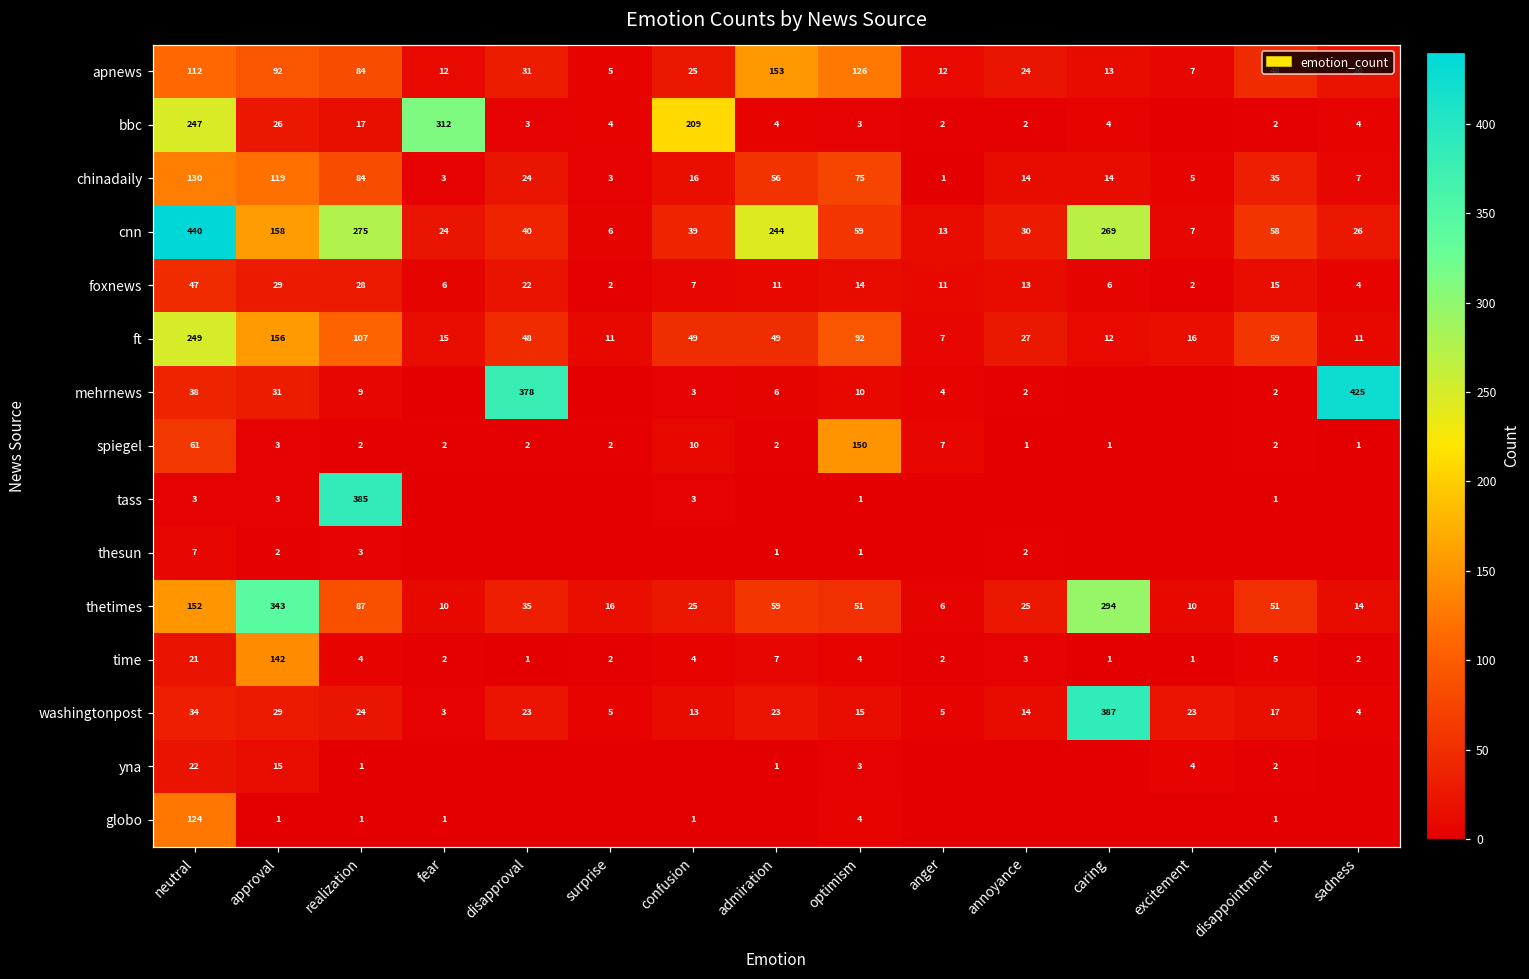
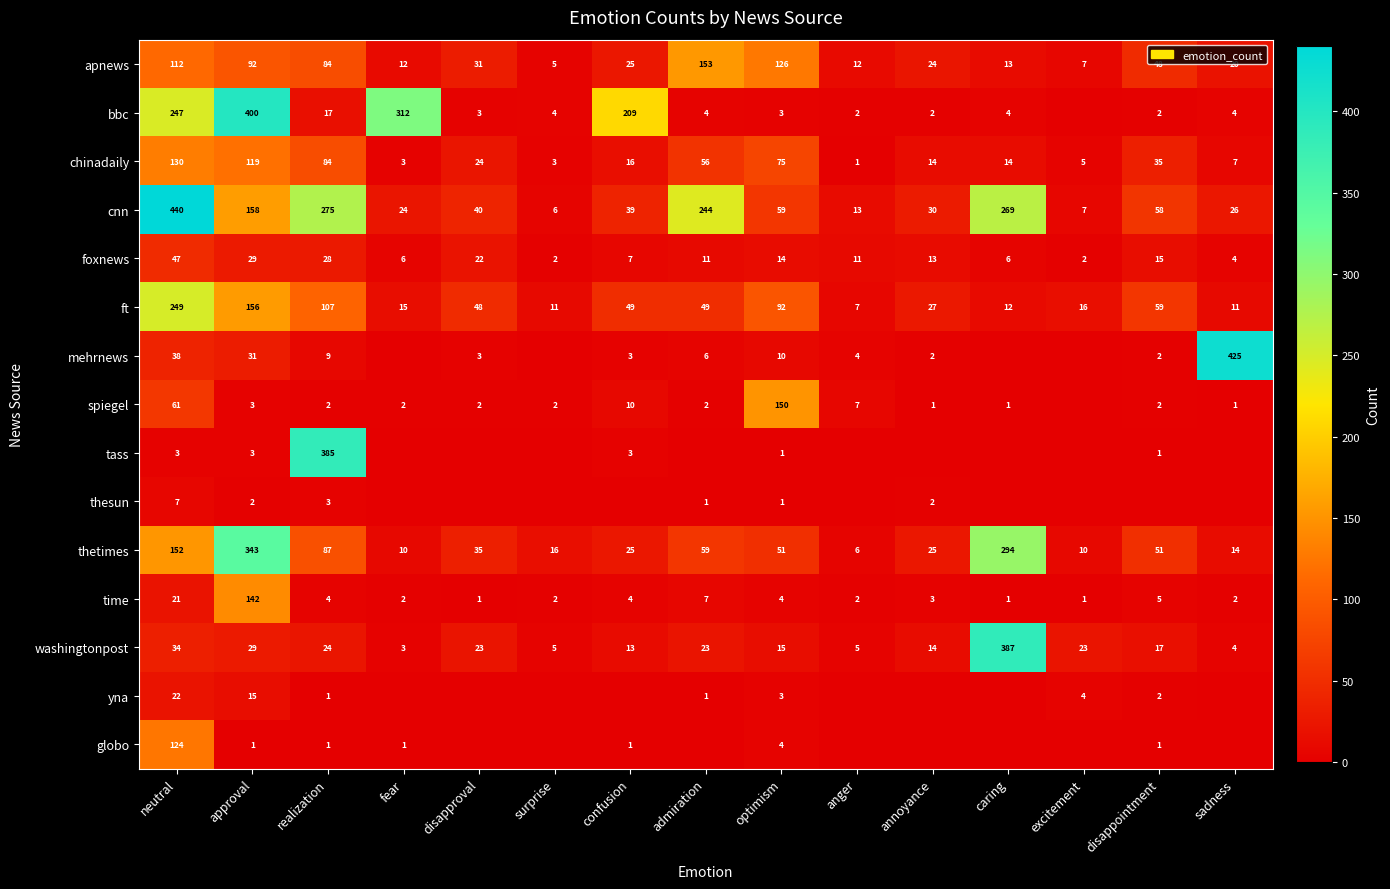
bbc, approval: 26 -> 400
mehrnews, disapproval: 378 -> 3
